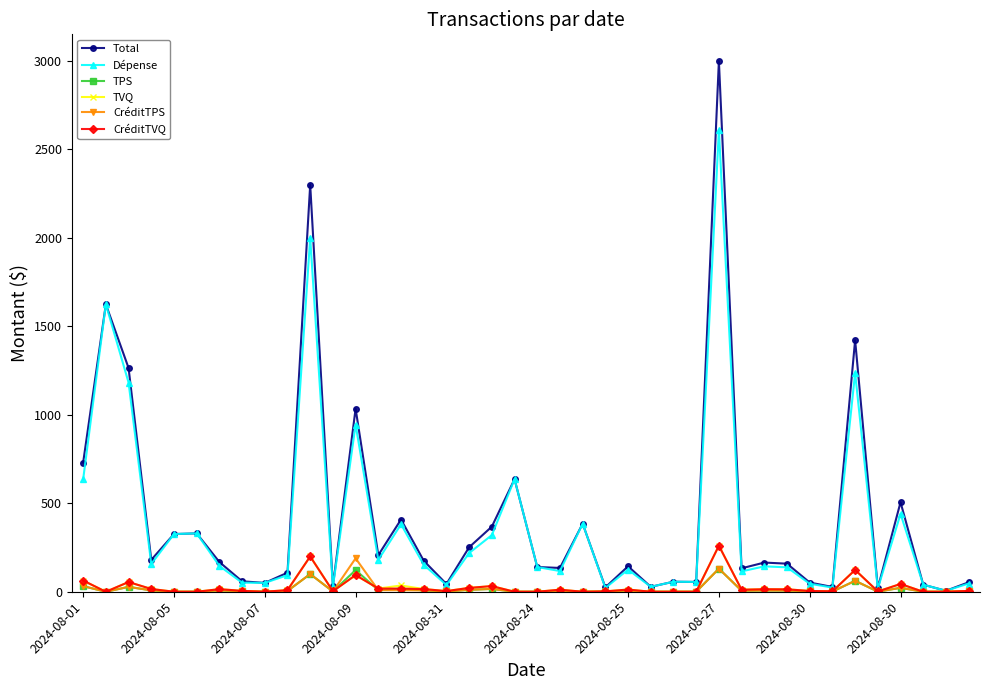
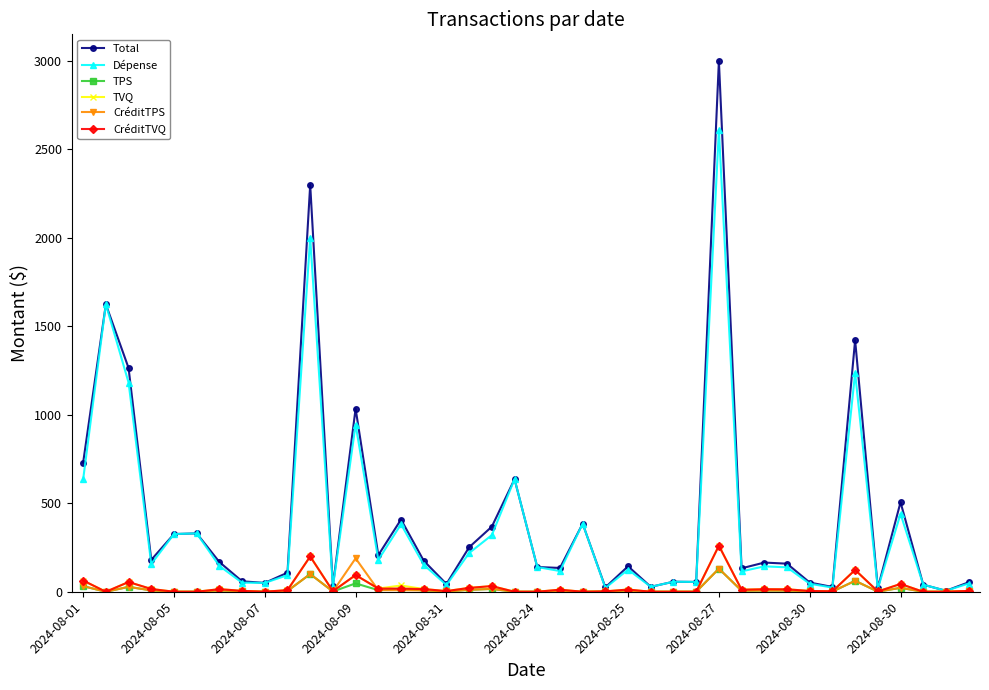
TPS, 2024-08-09: 120 -> 50
